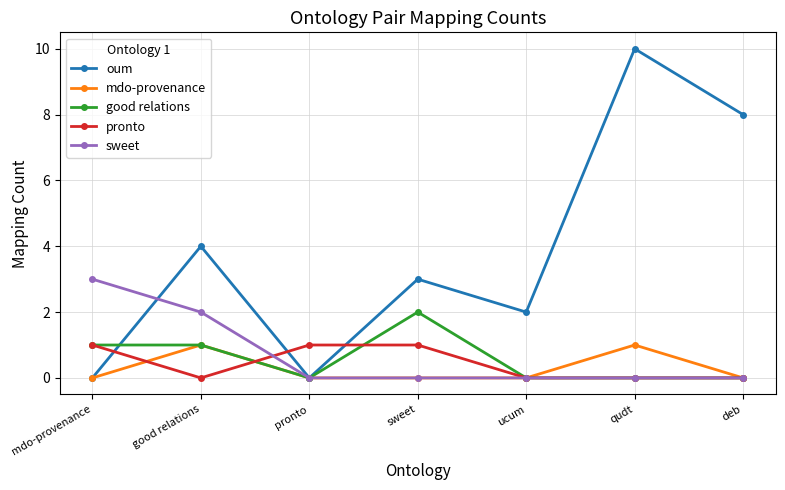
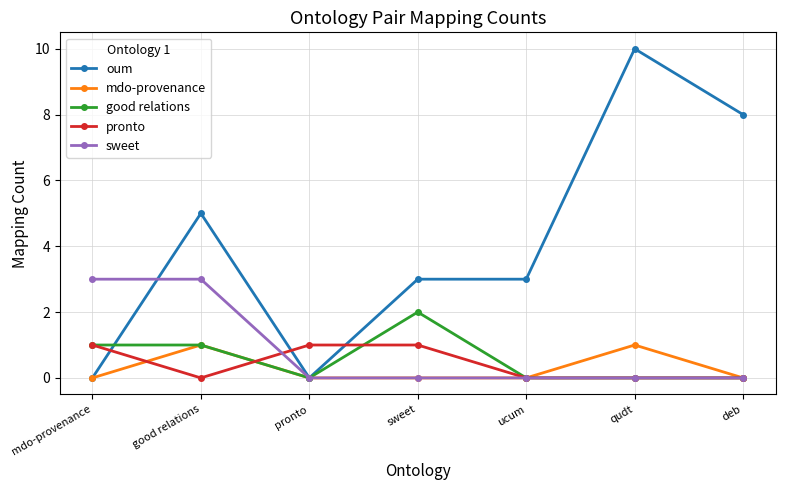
oum, good relations: 4 -> 5
sweet, good relations: 2 -> 3
oum, ucum: 2 -> 3
